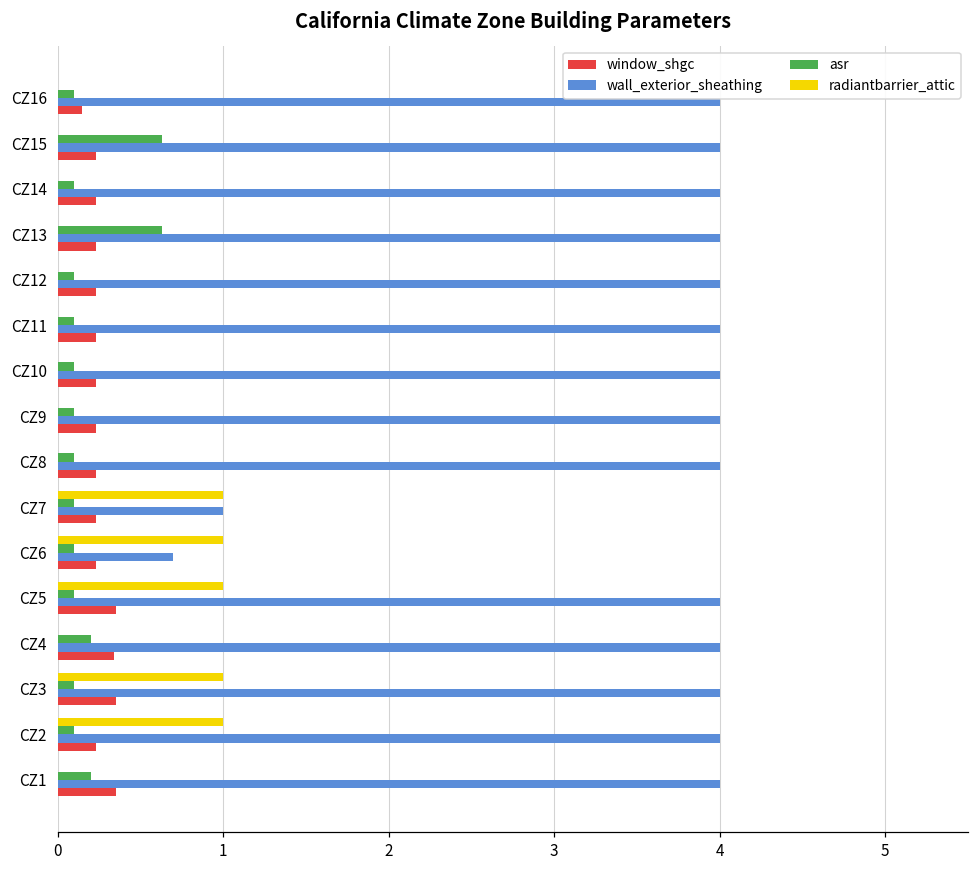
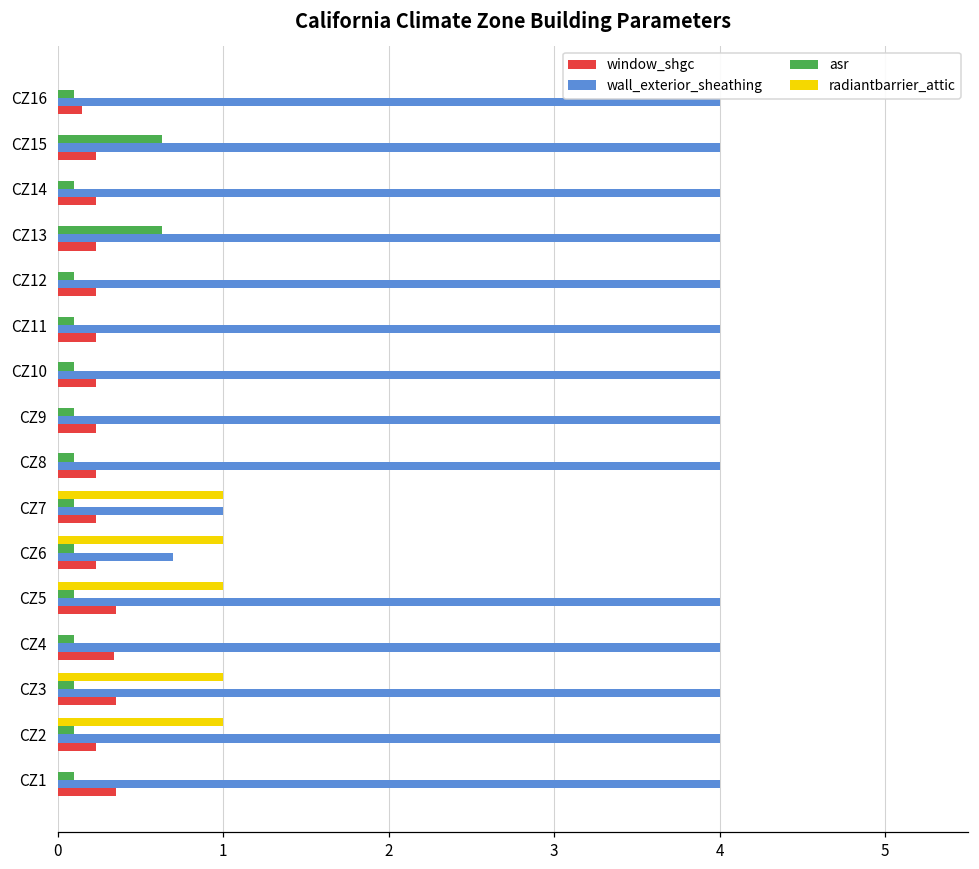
asr, CZ4: 0.2 -> 0.1
asr, CZ1: 0.2 -> 0.1
